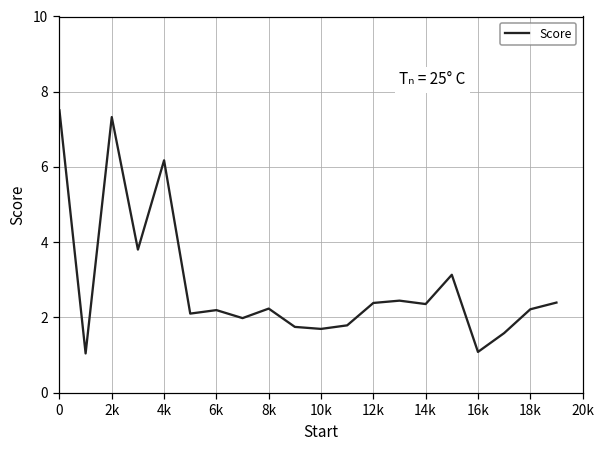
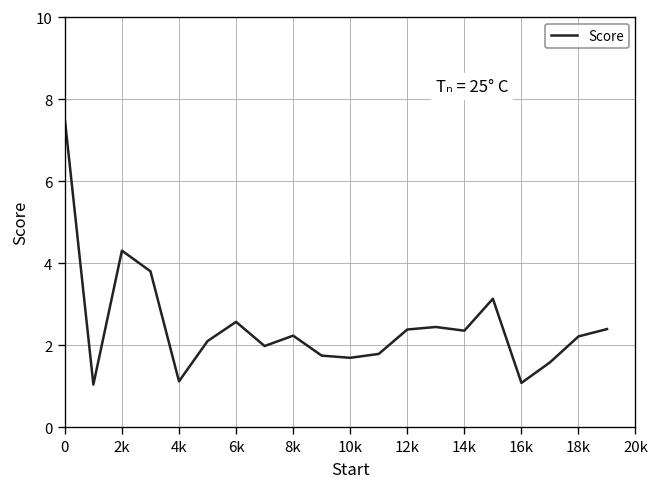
2k: 7.3 -> 4.3
4k: 6.2 -> 1.1
6k: 2.2 -> 2.6
